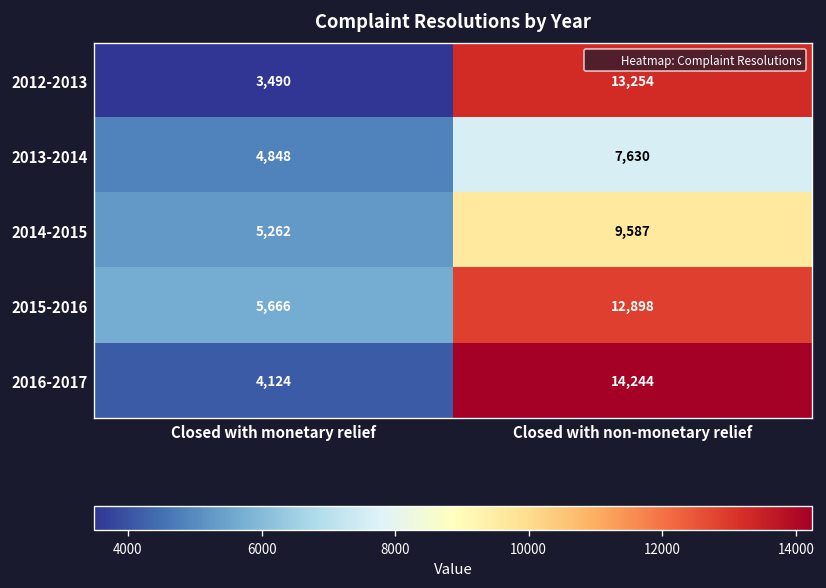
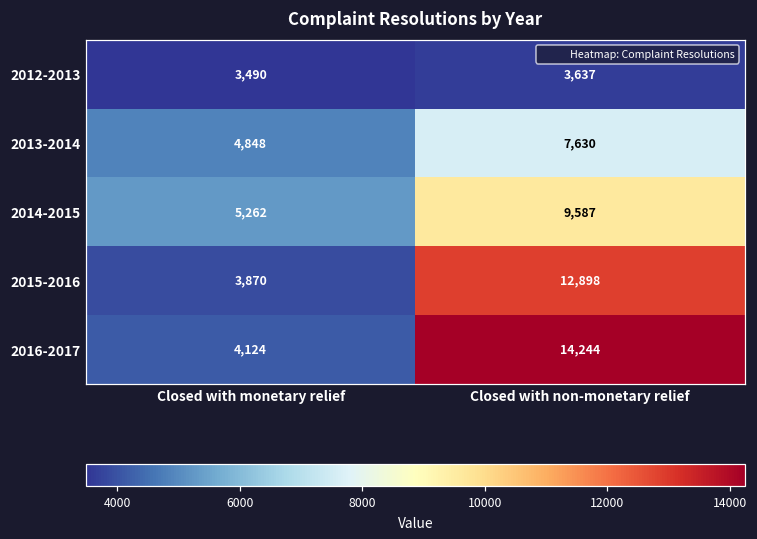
2012-2013, Closed with non-monetary relief: 13,254 -> 3,637
2015-2016, Closed with monetary relief: 5,666 -> 3,870
